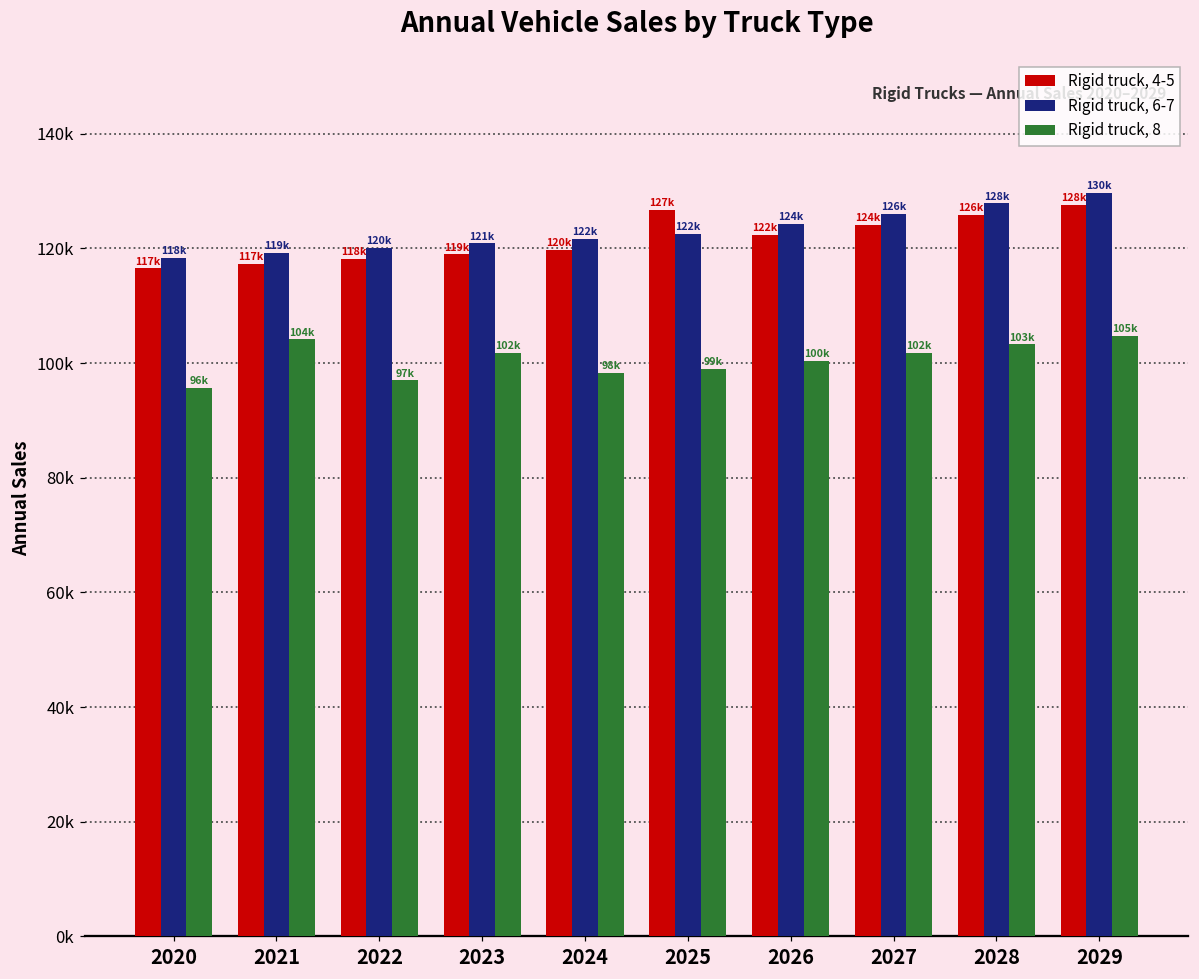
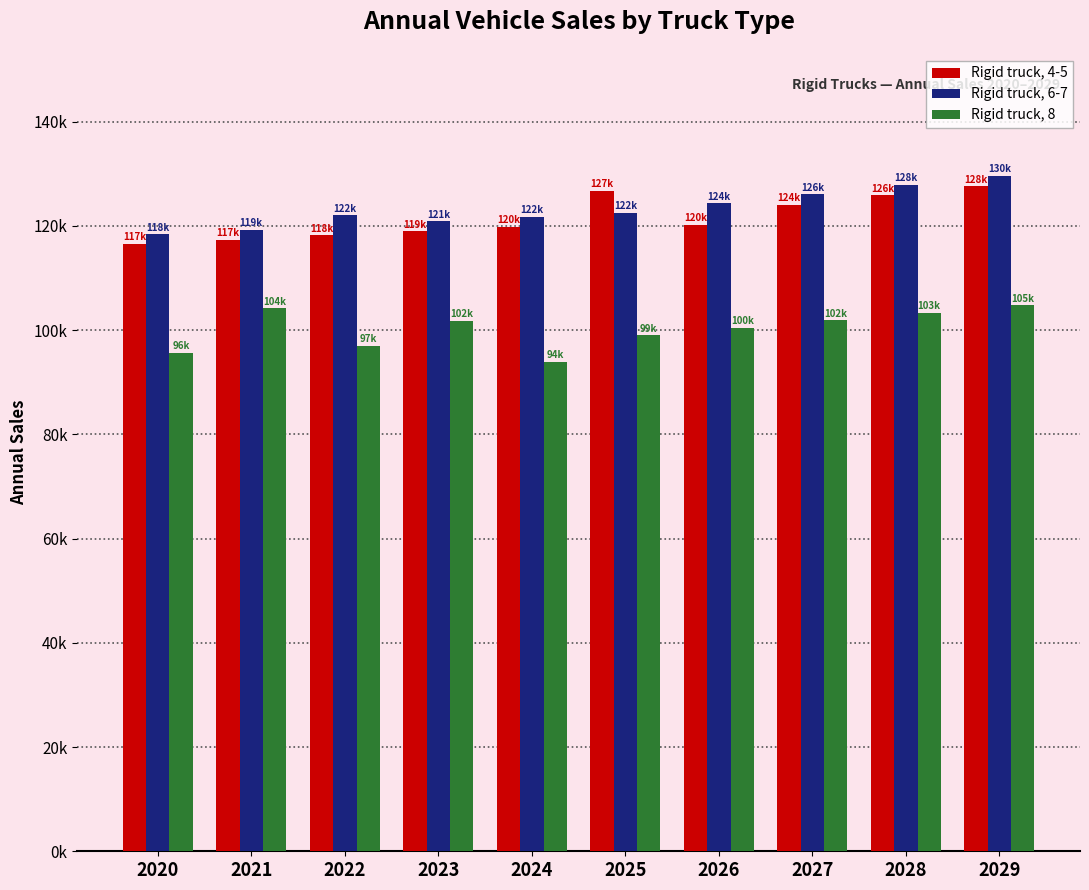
Rigid truck, 6-7, 2022: 120k -> 122k
Rigid truck, 8, 2024: 98k -> 94k
Rigid truck, 4-5, 2026: 122k -> 120k
